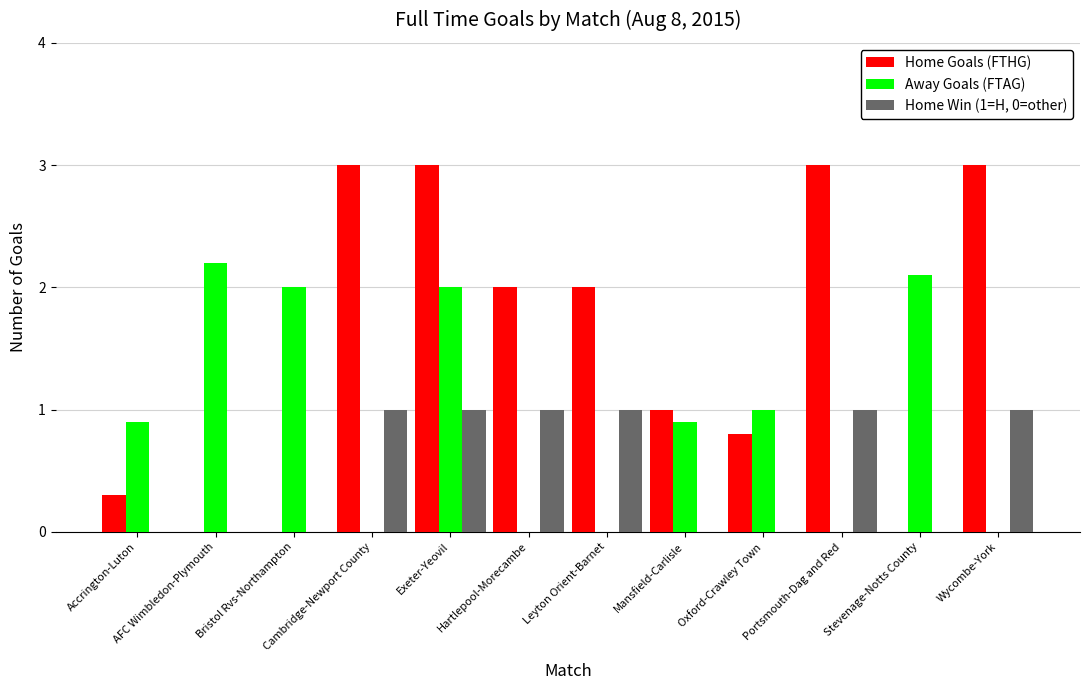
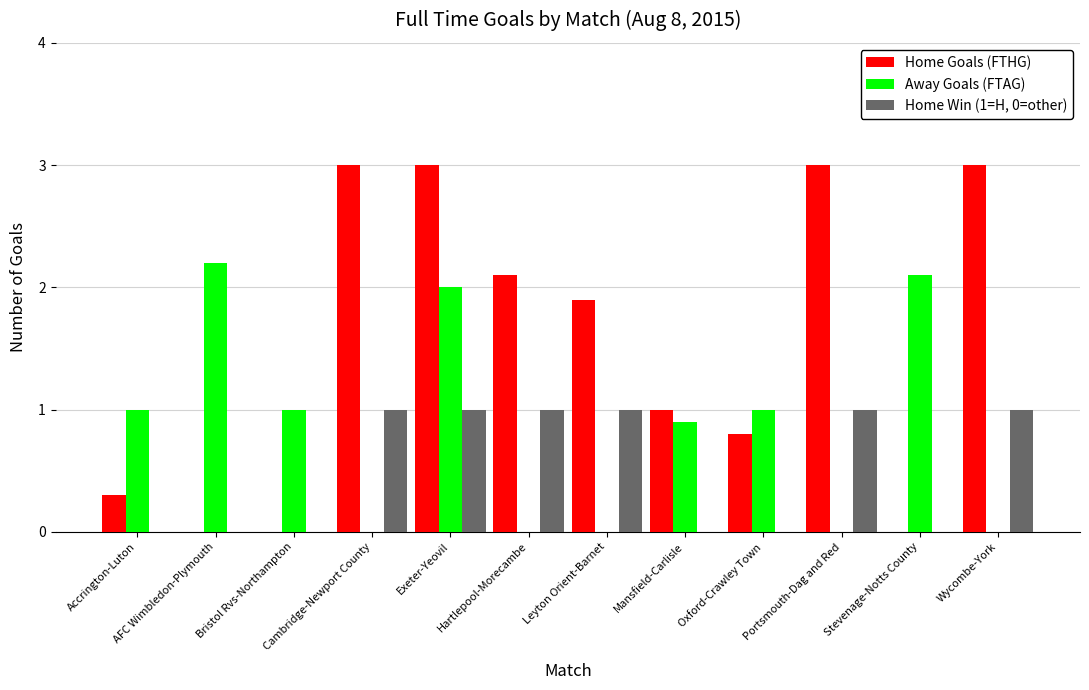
Away Goals (FTAG), Accrington-Luton: 0.9 -> 1.0
Away Goals (FTAG), Bristol Rvs-Northampton: 2 -> 1
Home Goals (FTHG), Hartlepool-Morecambe: 2.0 -> 2.1
Home Goals (FTHG), Leyton Orient-Barnet: 2.0 -> 1.9
